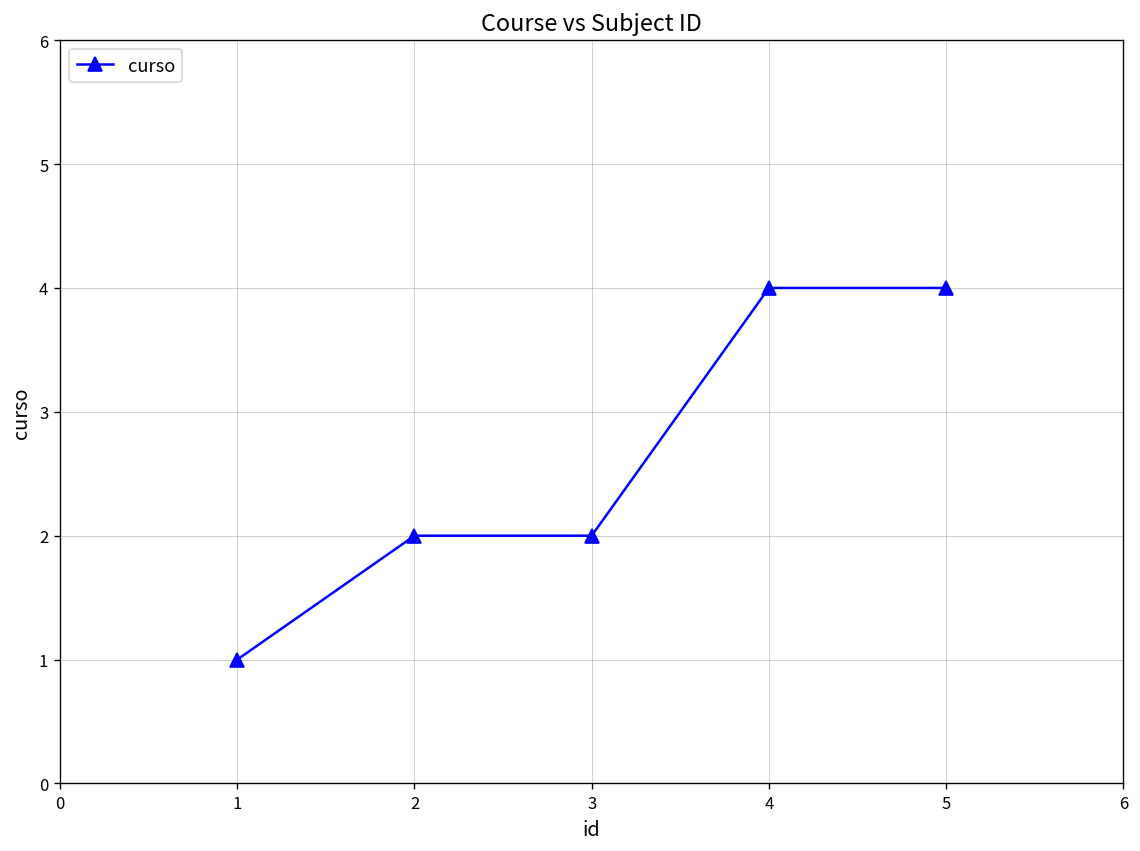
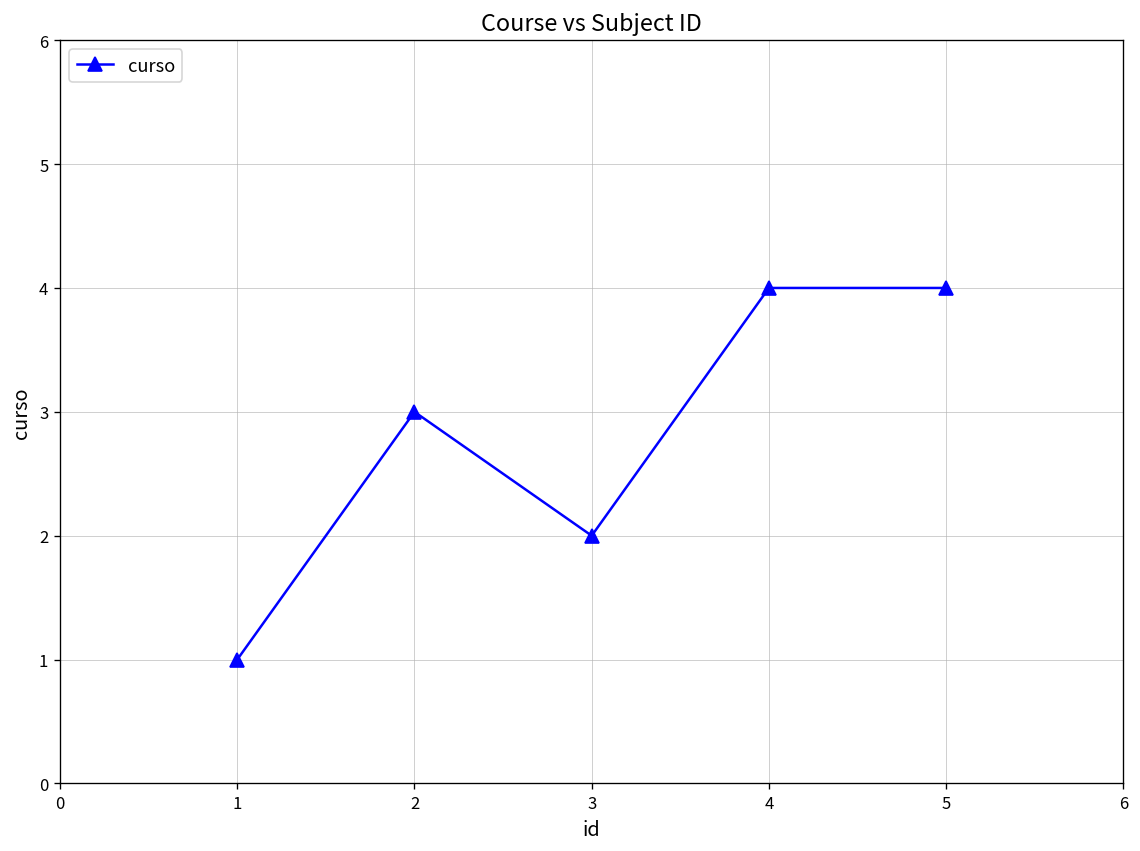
2: 2 -> 3
